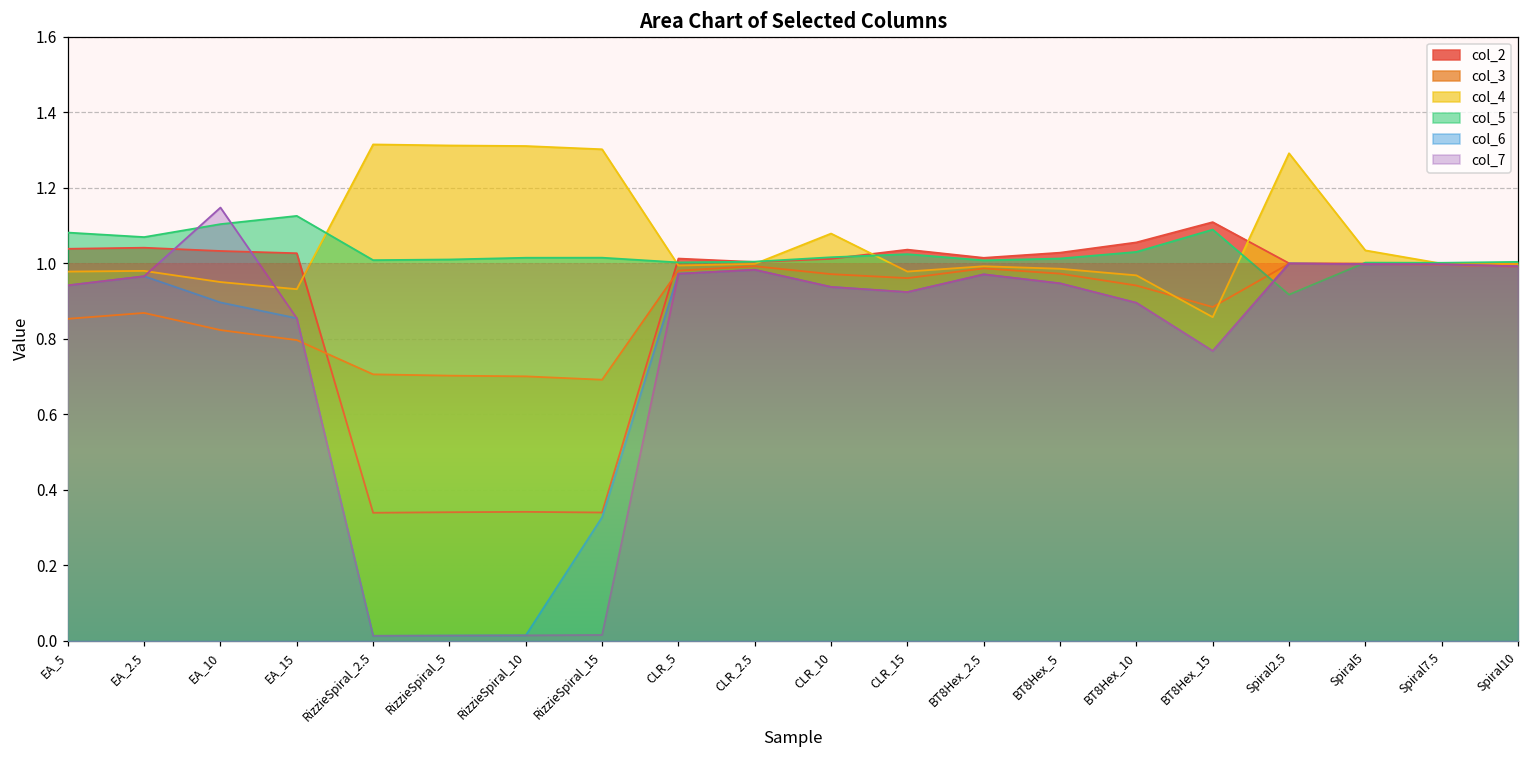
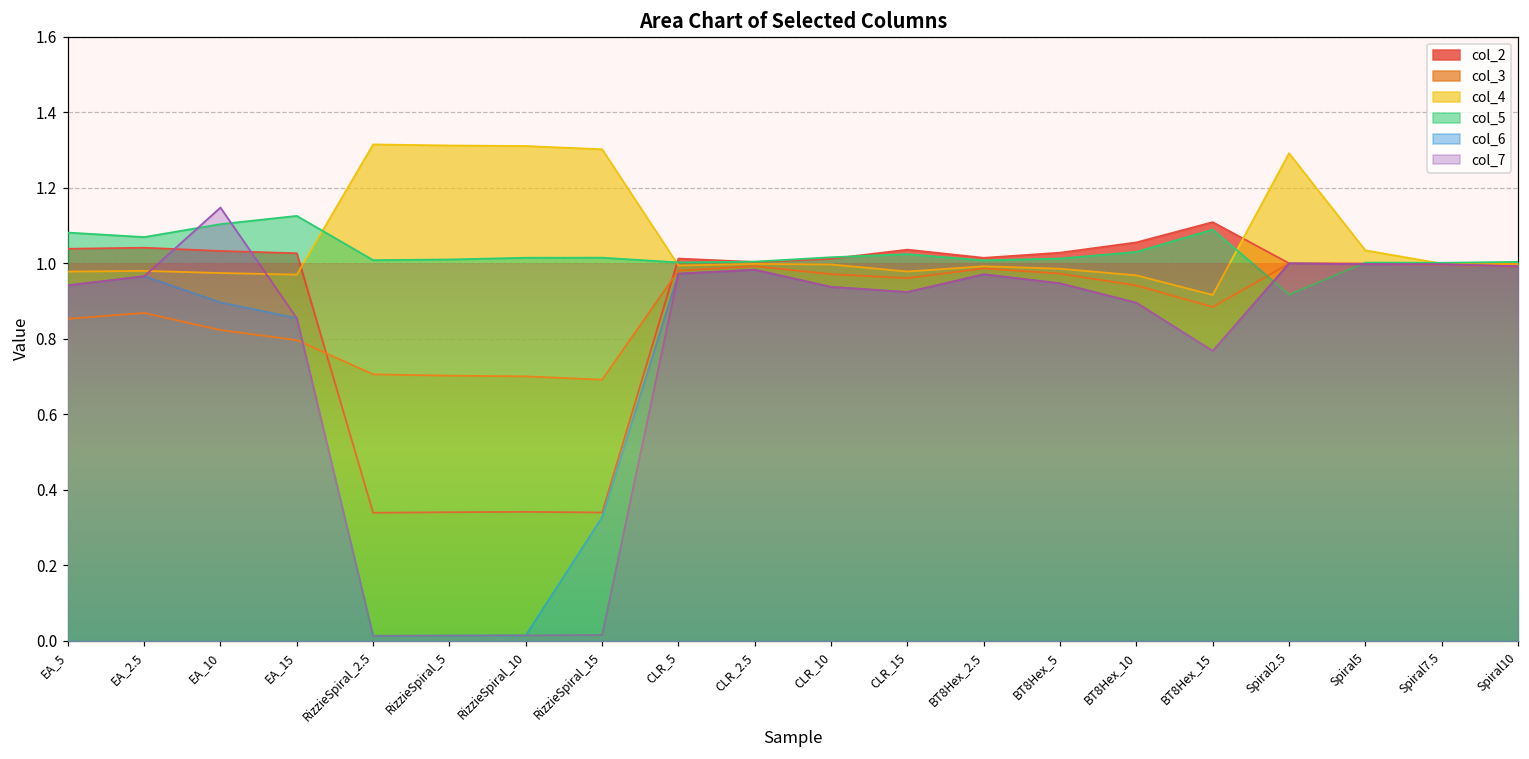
col_4, EA_10: 0.95 -> 0.97
col_4, EA_15: 0.93 -> 0.97
col_4, CLR_10: 1.08 -> 1.00
col_4, BT8Hex_15: 0.86 -> 0.92
